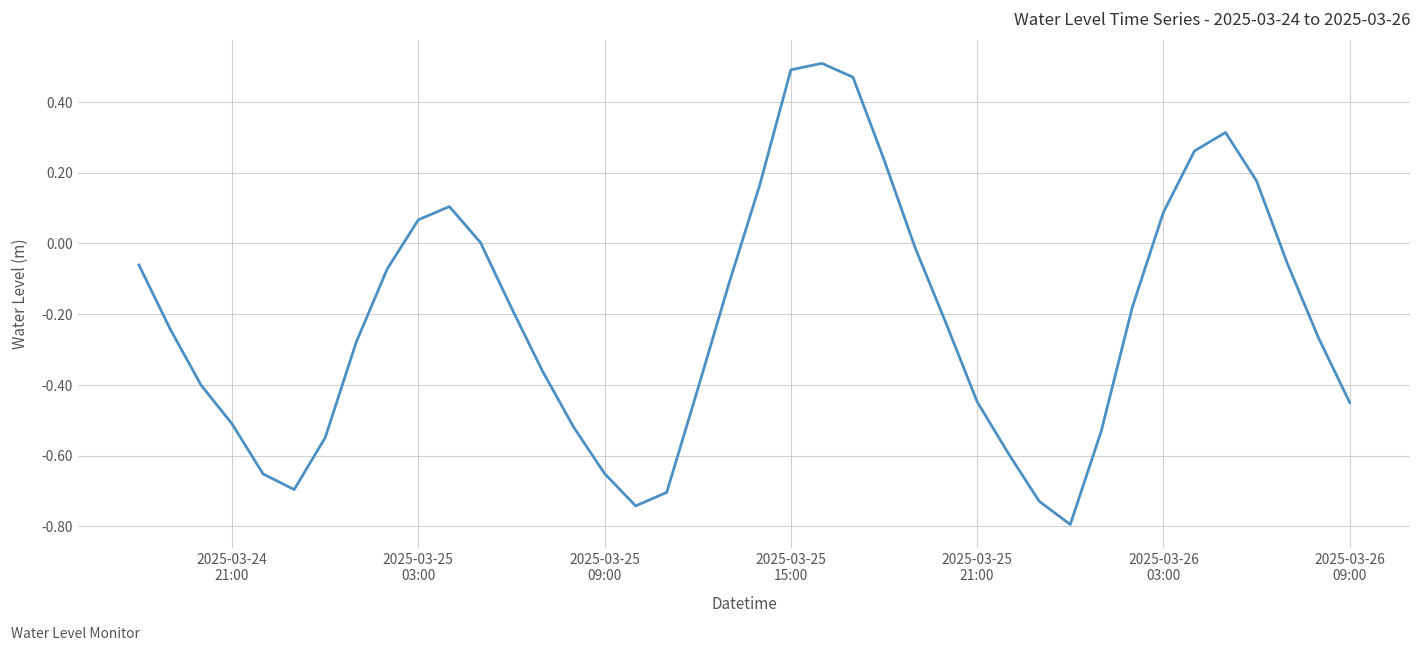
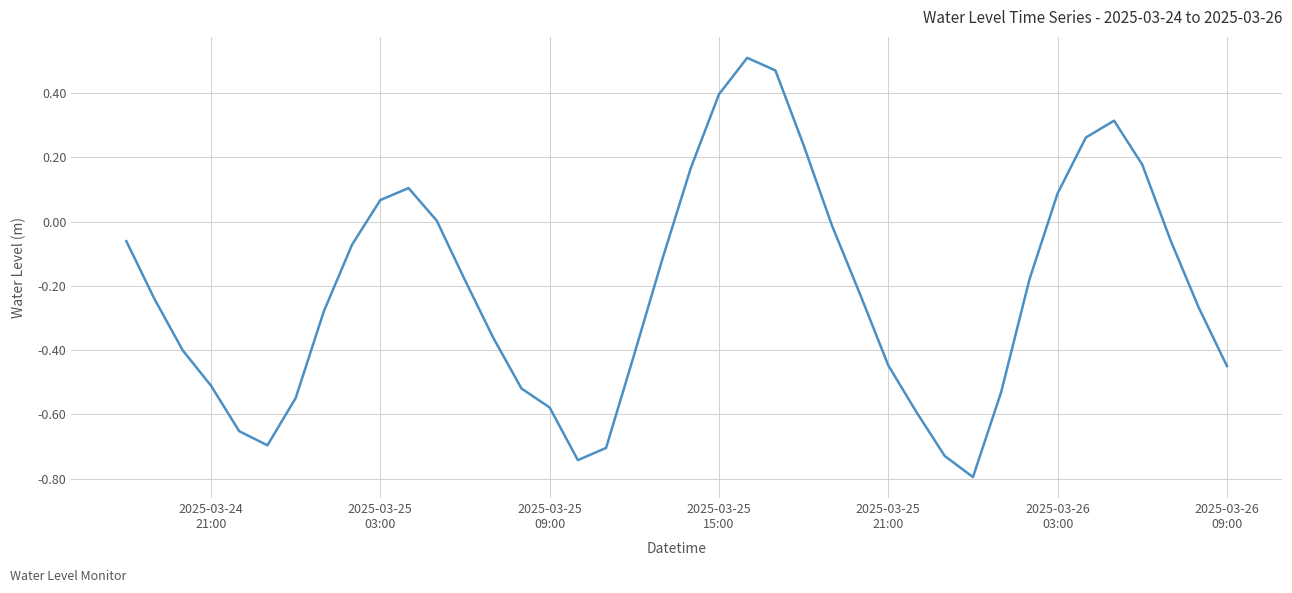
2025-03-25 09:00: -0.65 -> -0.58
2025-03-25 15:00: 0.49 -> 0.40
